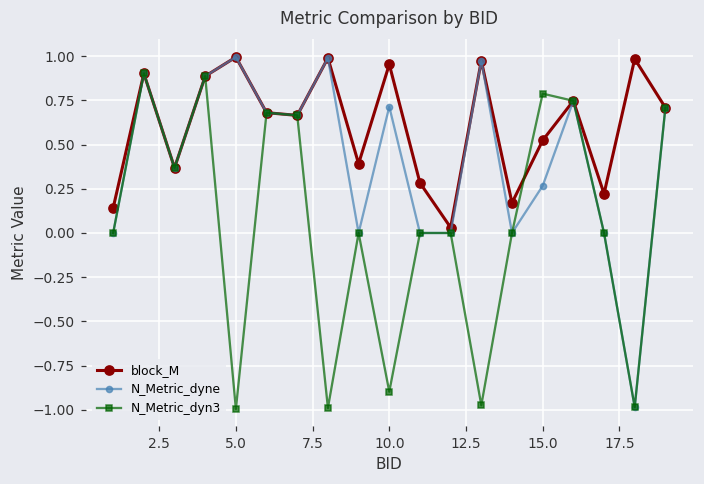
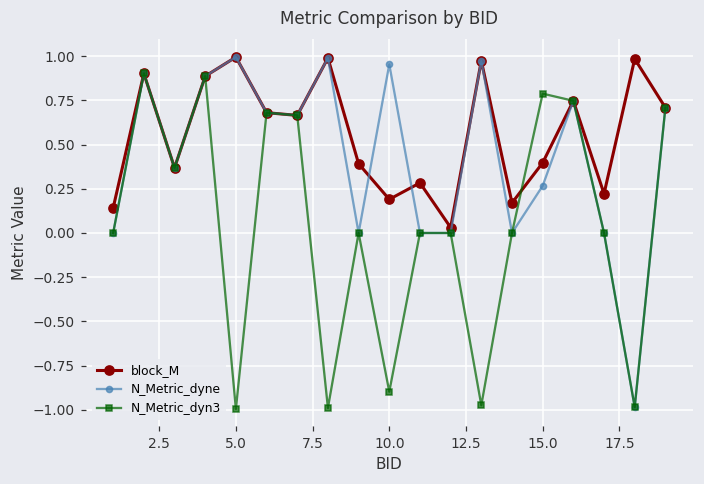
block_M, 10.0: 0.95 -> 0.19
N_Metric_dyne, 10.0: 0.71 -> 0.95
block_M, 15.0: 0.52 -> 0.40
